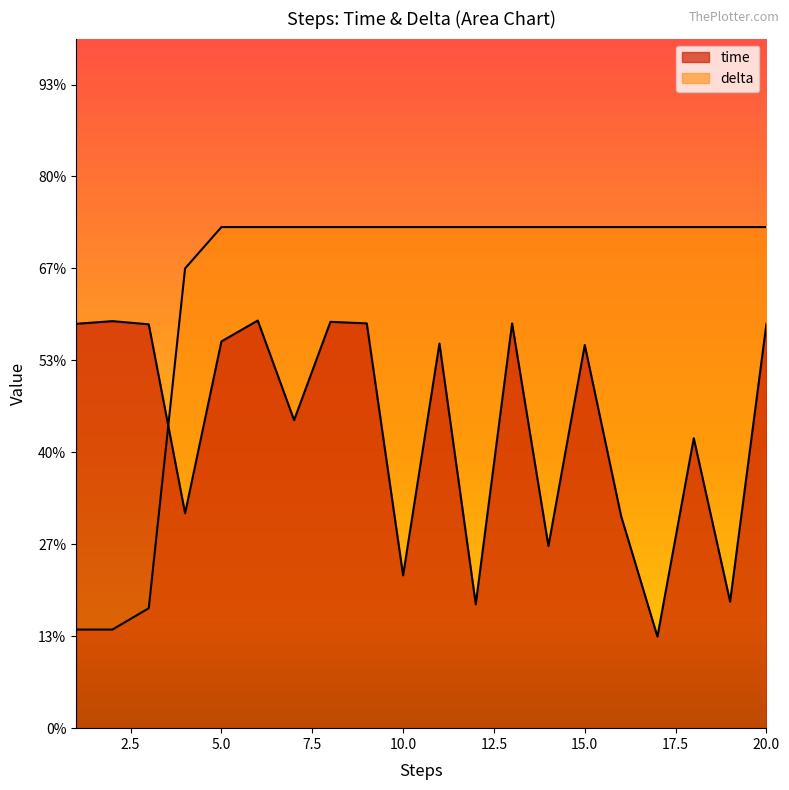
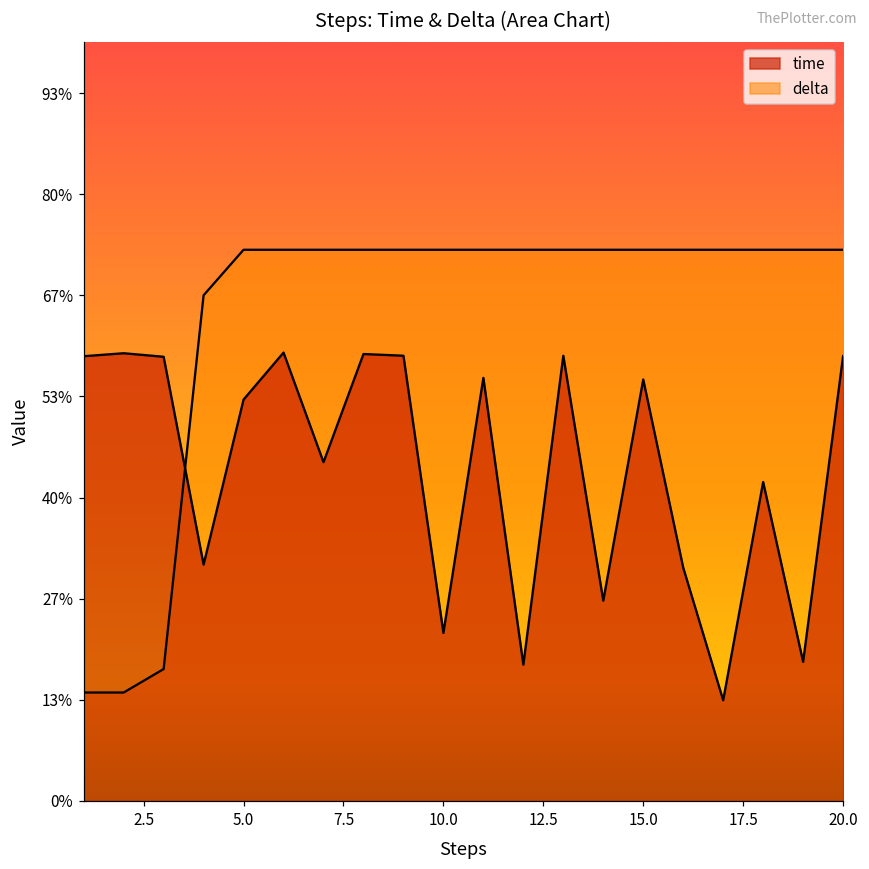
time, 5.0: 56% -> 53%
